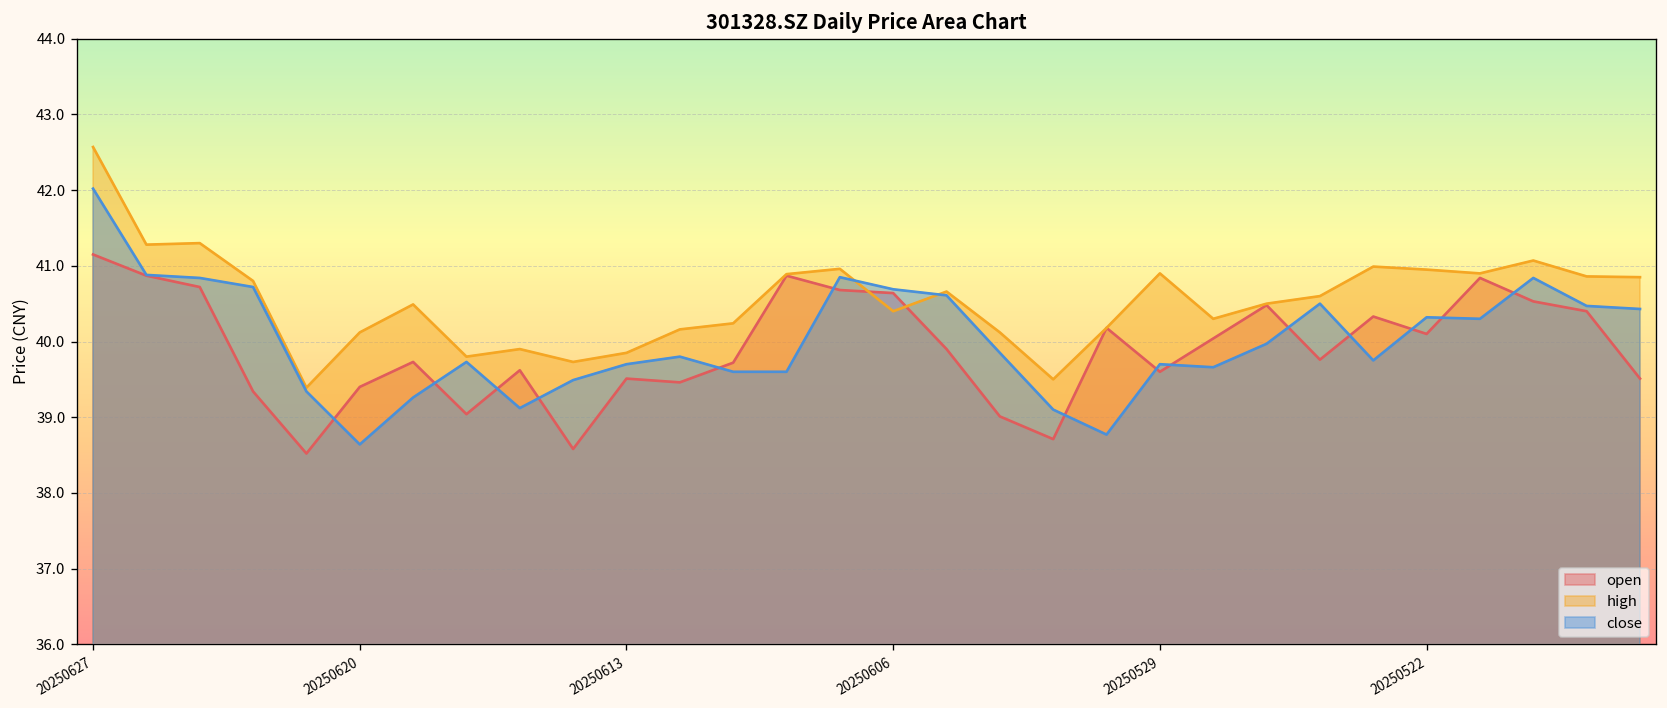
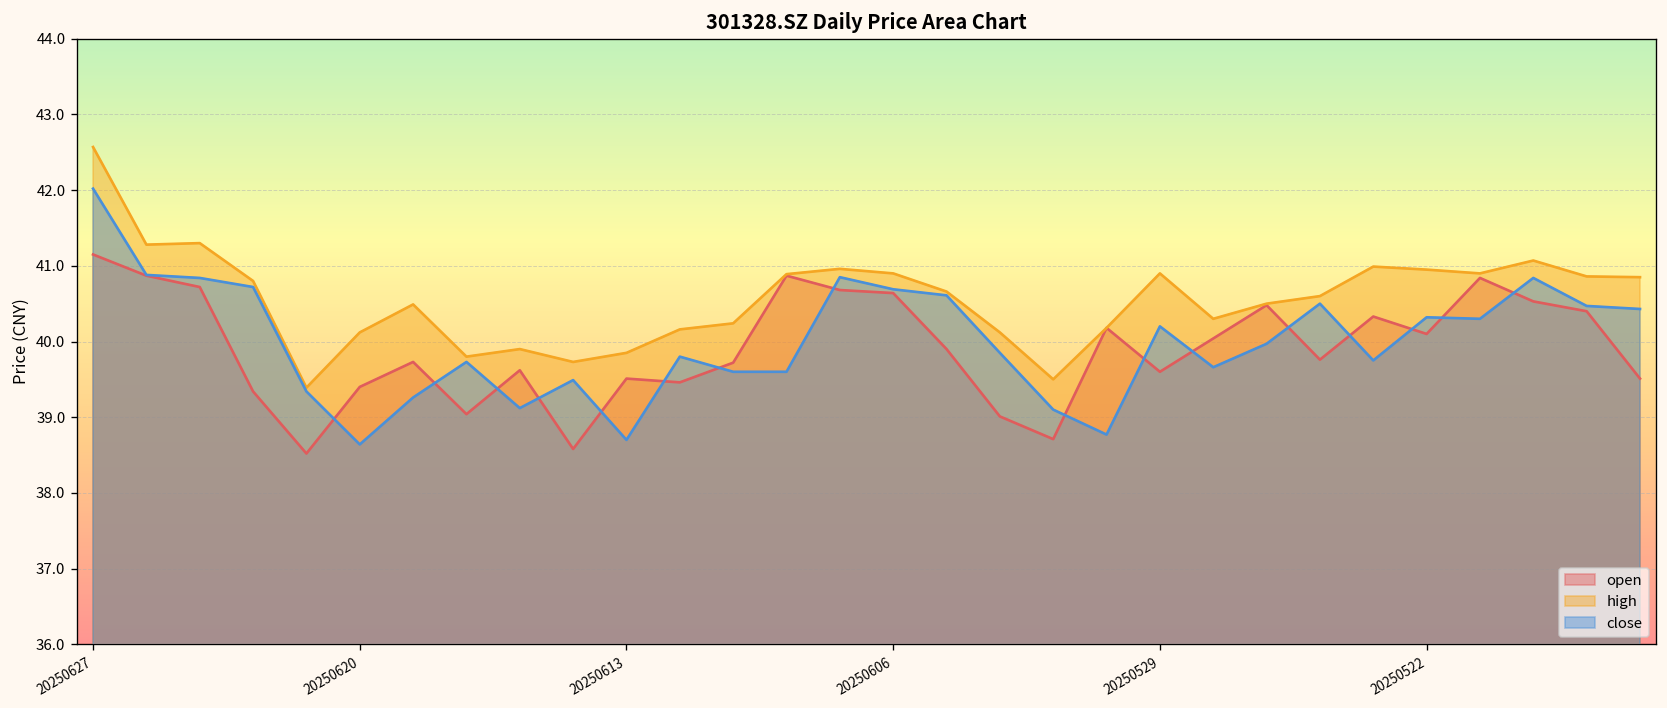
close, 20250613: 39.7 -> 38.7
high, 20250606: 40.4 -> 40.9
close, 20250529: 39.7 -> 40.2
